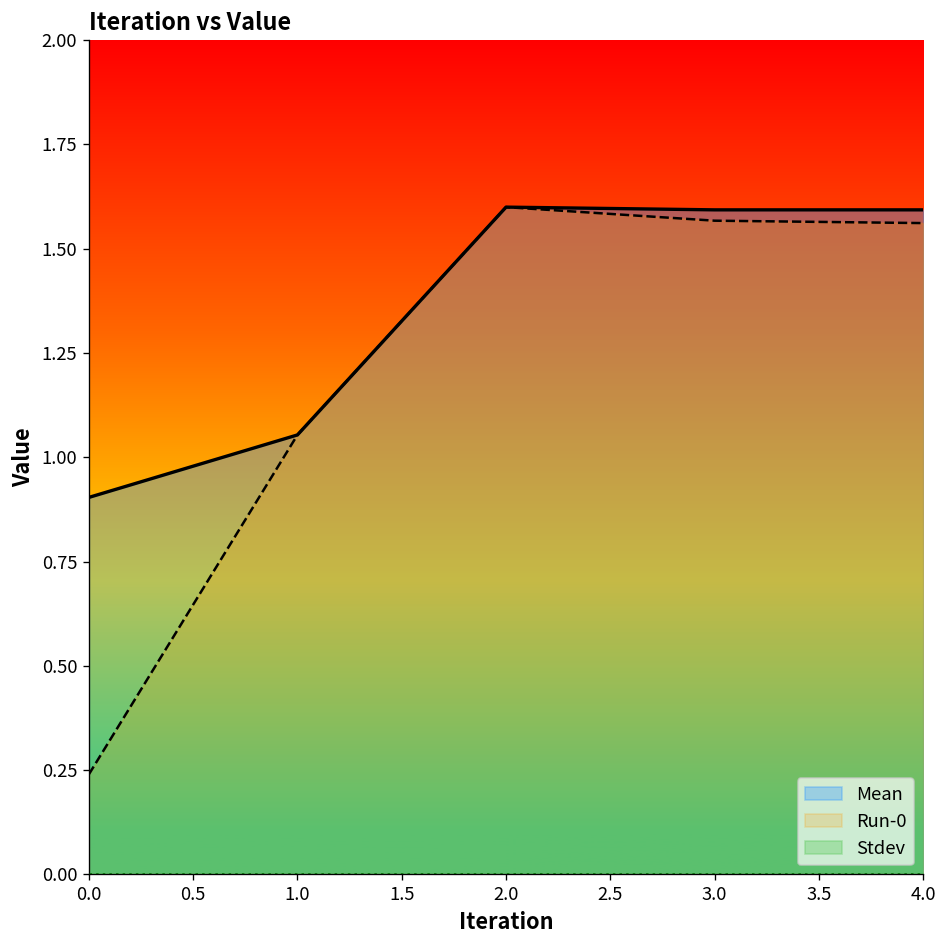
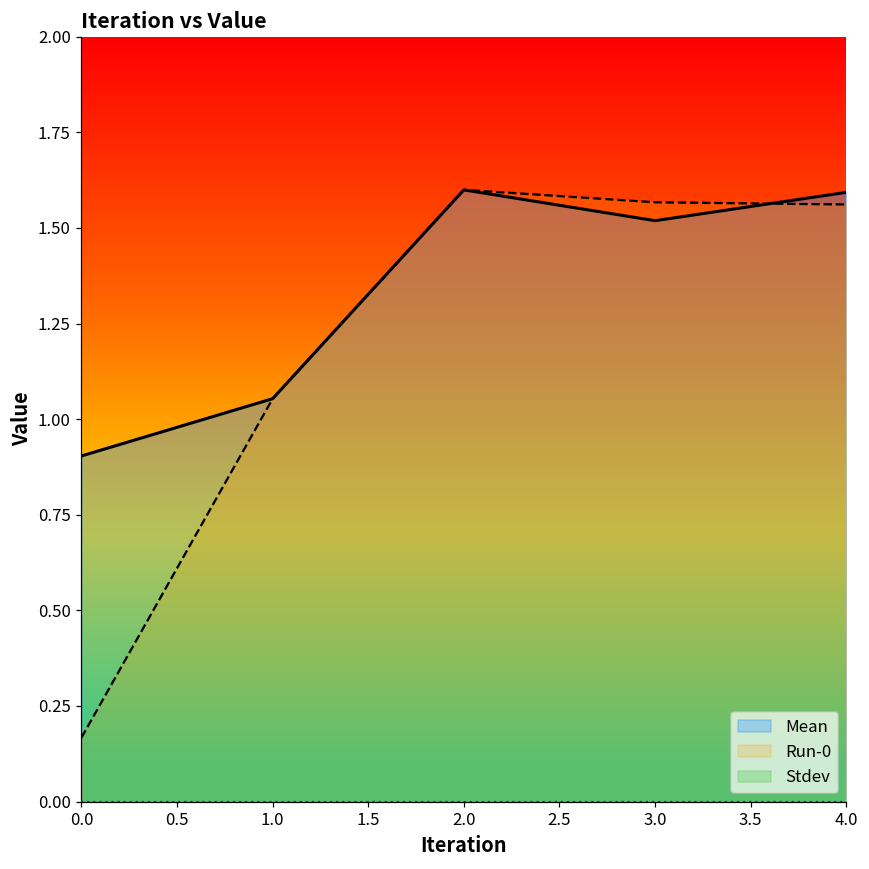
Run-0, 0.0: 0.24 -> 0.17
Mean, 3.0: 1.59 -> 1.52
